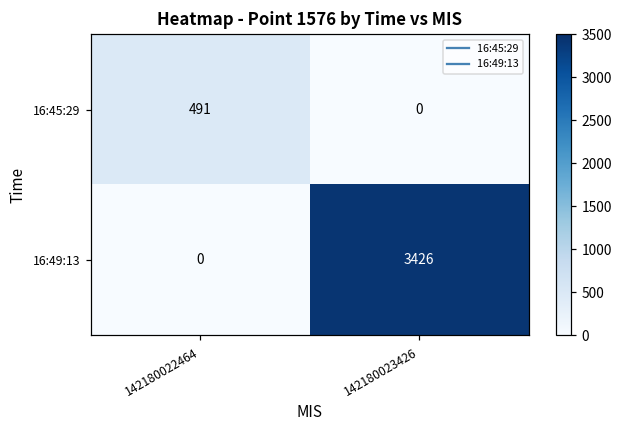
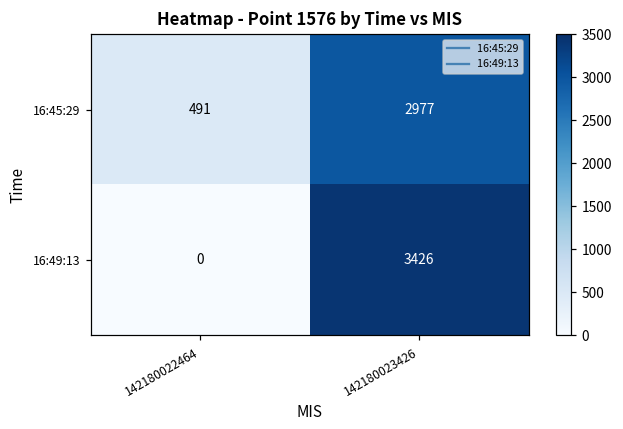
16:45:29, 142180023426: 0 -> 2977
